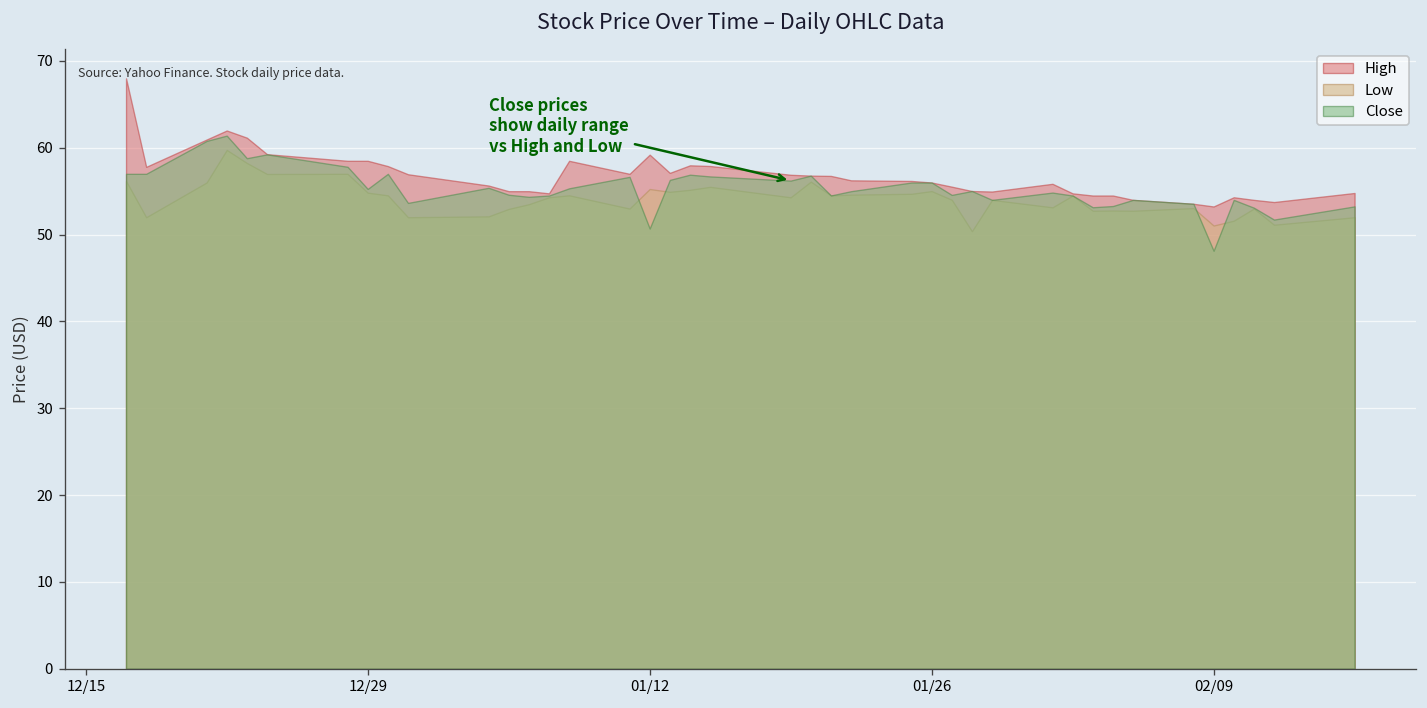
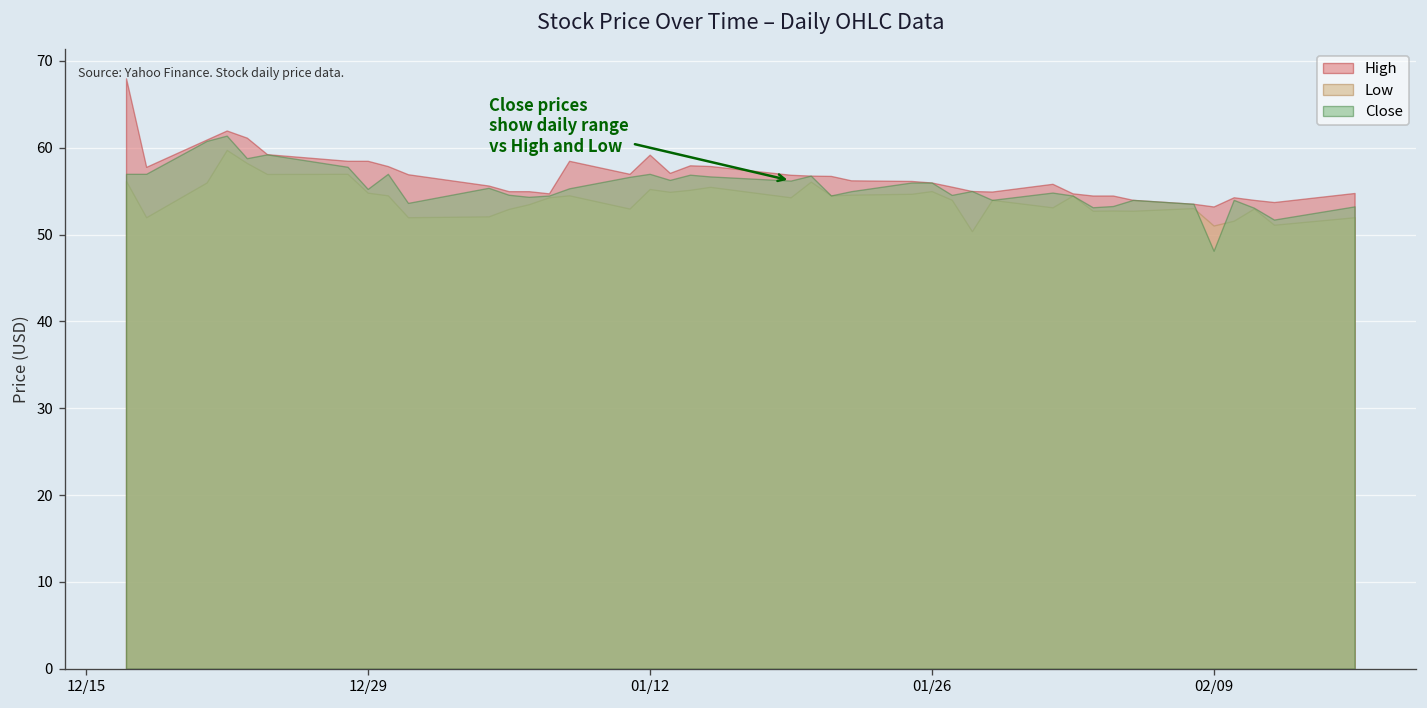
Close, 01/12: 51 -> 57
